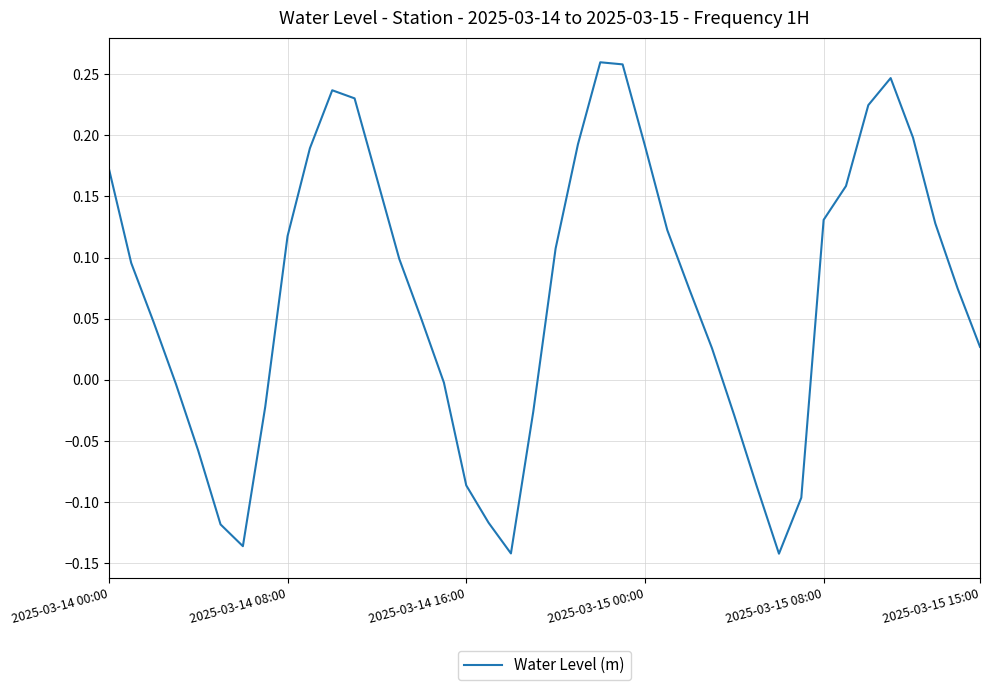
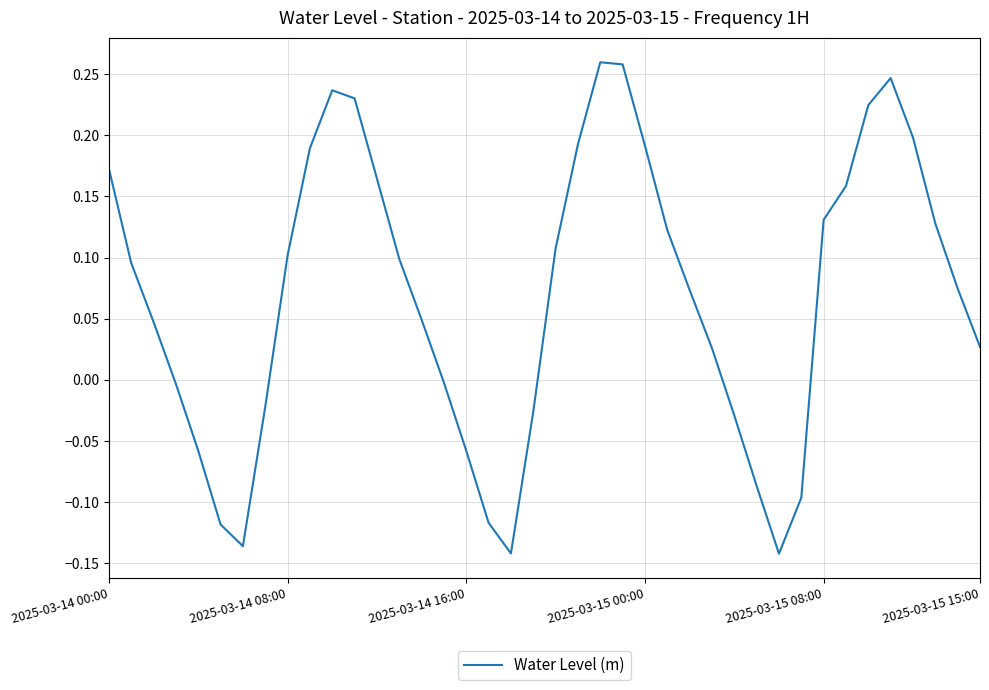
2025-03-14 08:00: 0.118 -> 0.102
2025-03-14 16:00: -0.086 -> -0.058
